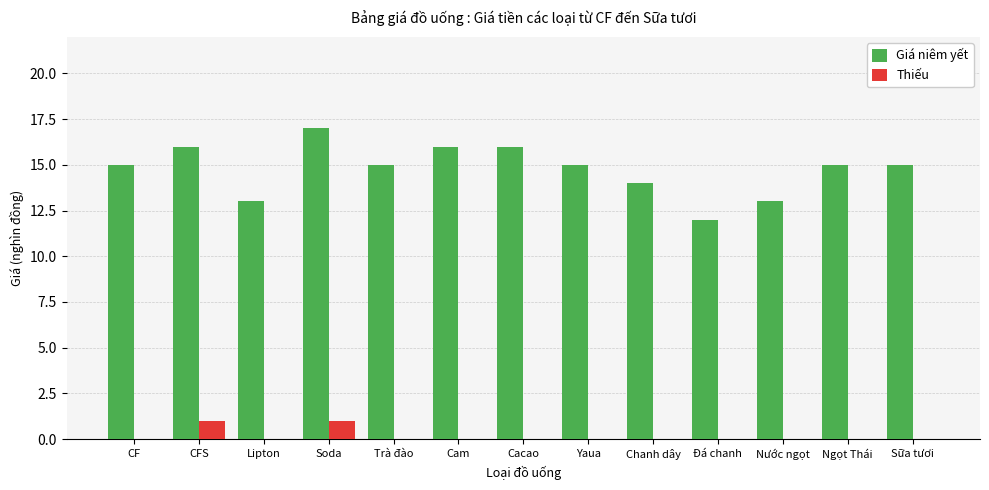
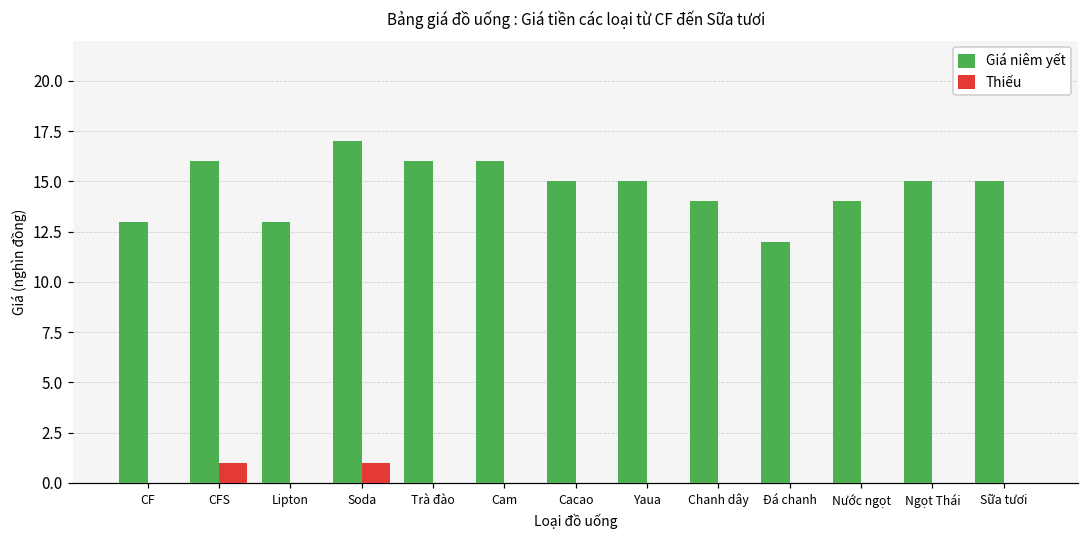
Giá niêm yết, CF: 15 -> 13
Giá niêm yết, Trà đào: 15 -> 16
Giá niêm yết, Cacao: 16 -> 15
Giá niêm yết, Nước ngọt: 13 -> 14
